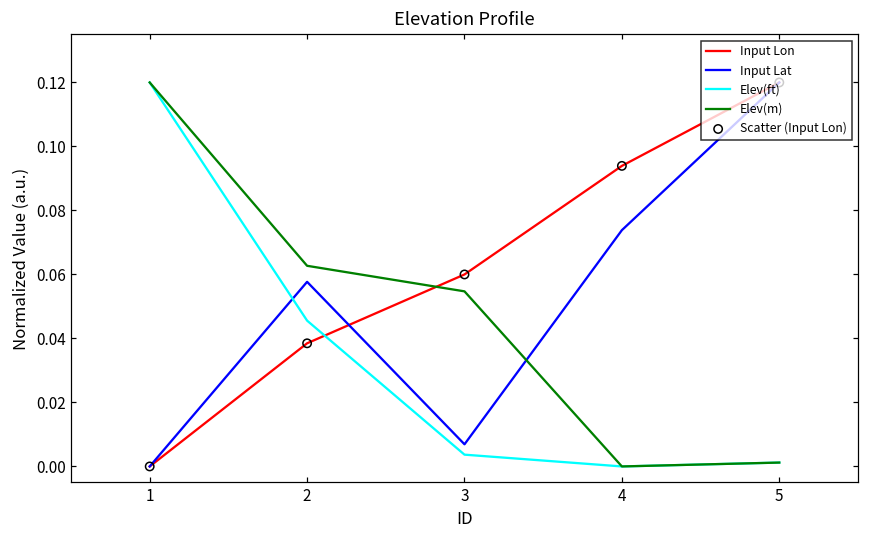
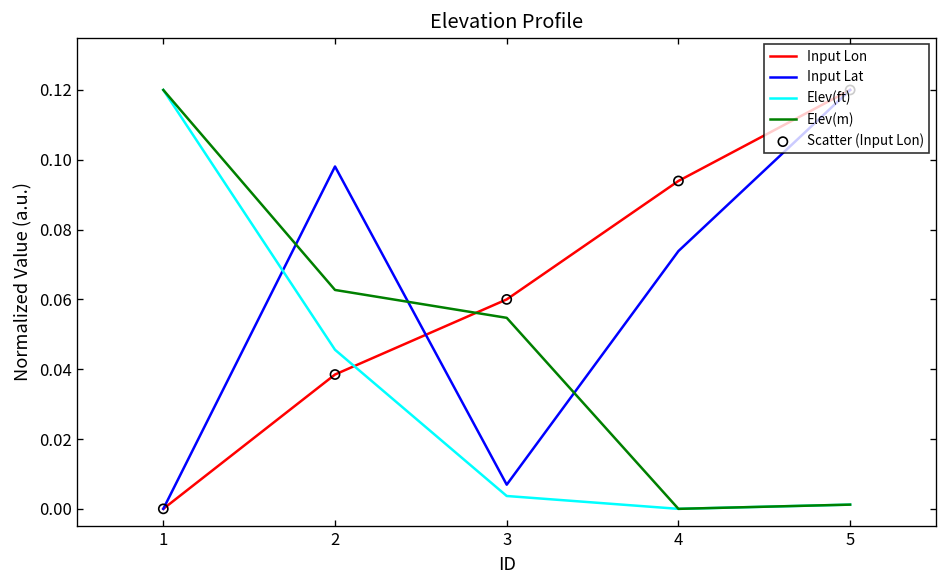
Input Lat, 2: 0.058 -> 0.098
